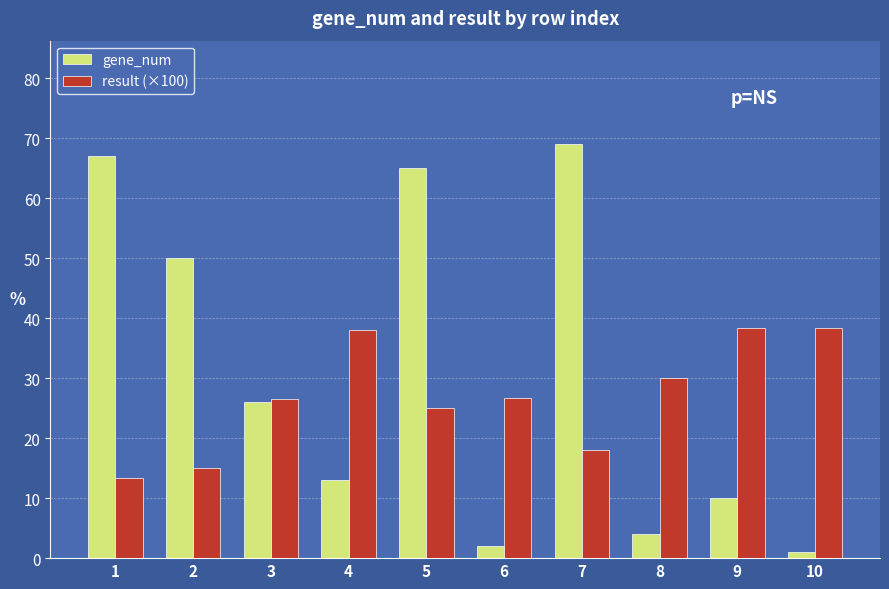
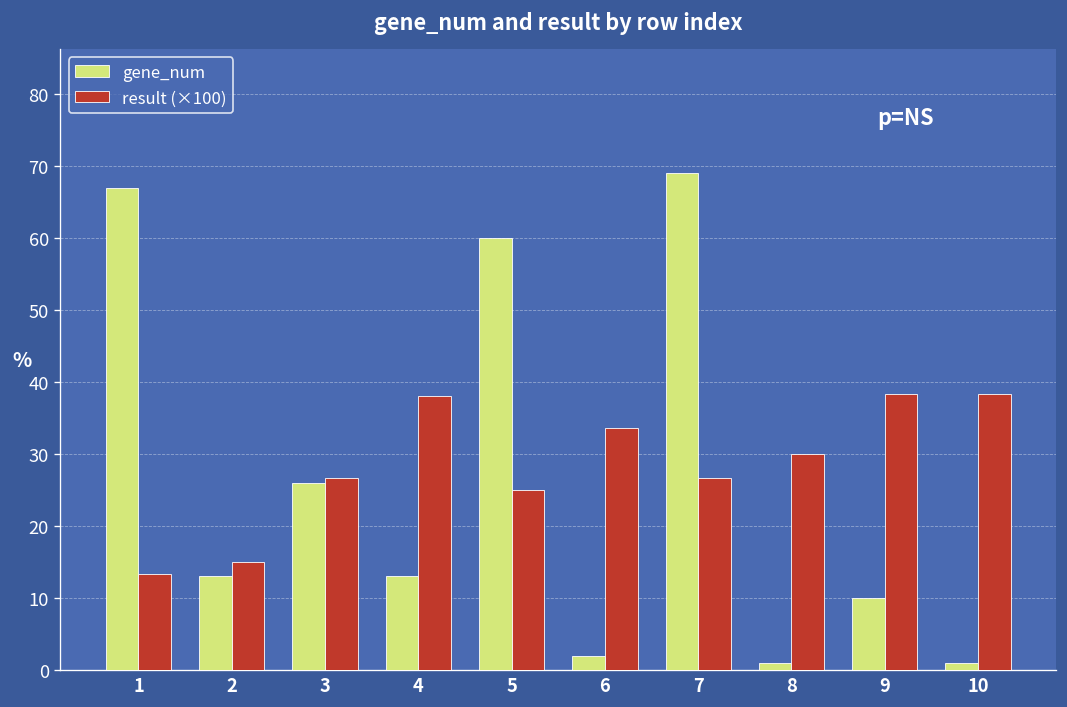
gene_num, 2: 50 -> 13
gene_num, 5: 65 -> 60
result (×100), 6: 27 -> 34
result (×100), 7: 18 -> 27
gene_num, 8: 4 -> 1
